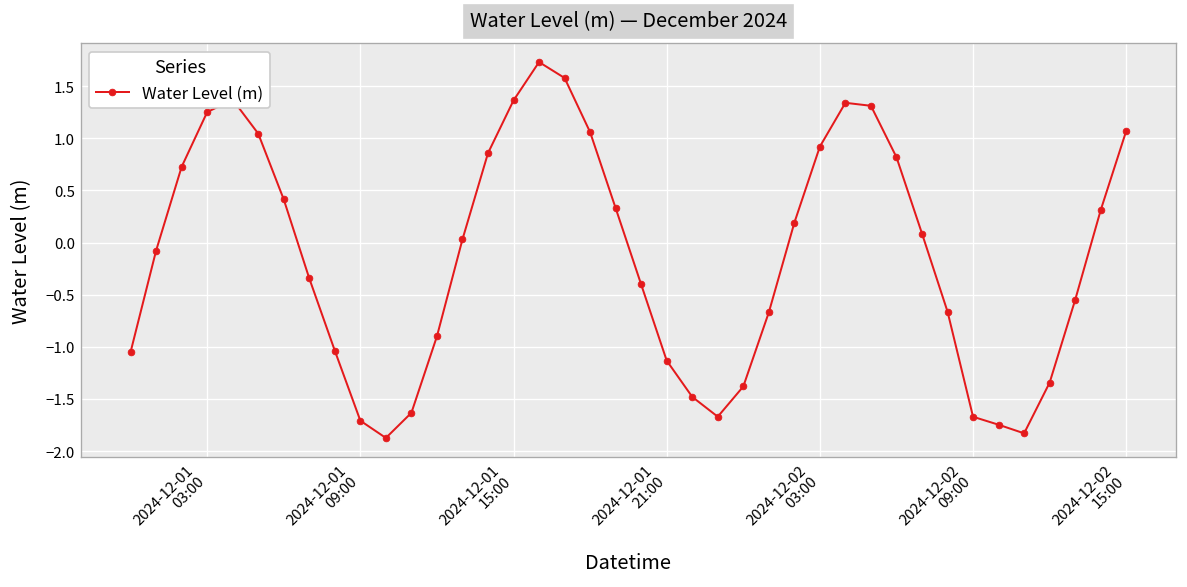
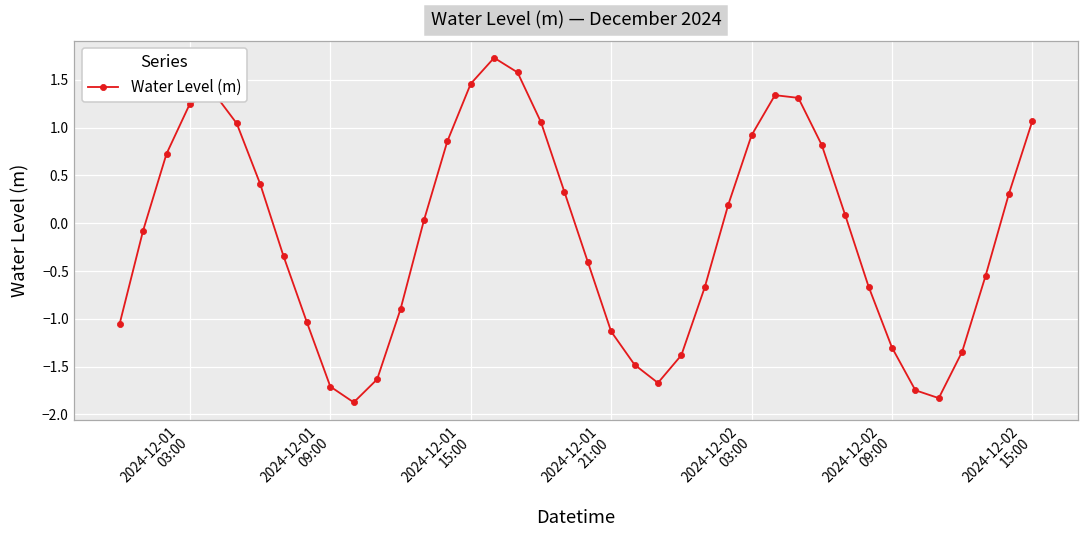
2024-12-01 15:00: 1.4 -> 1.5
2024-12-02 09:00: -1.7 -> -1.3
